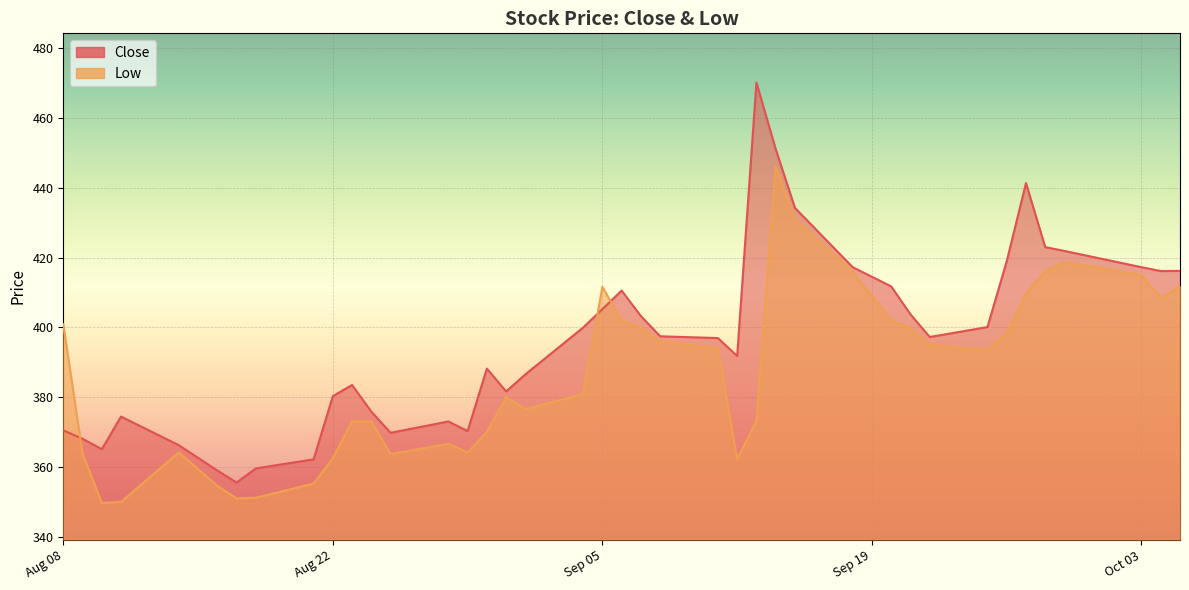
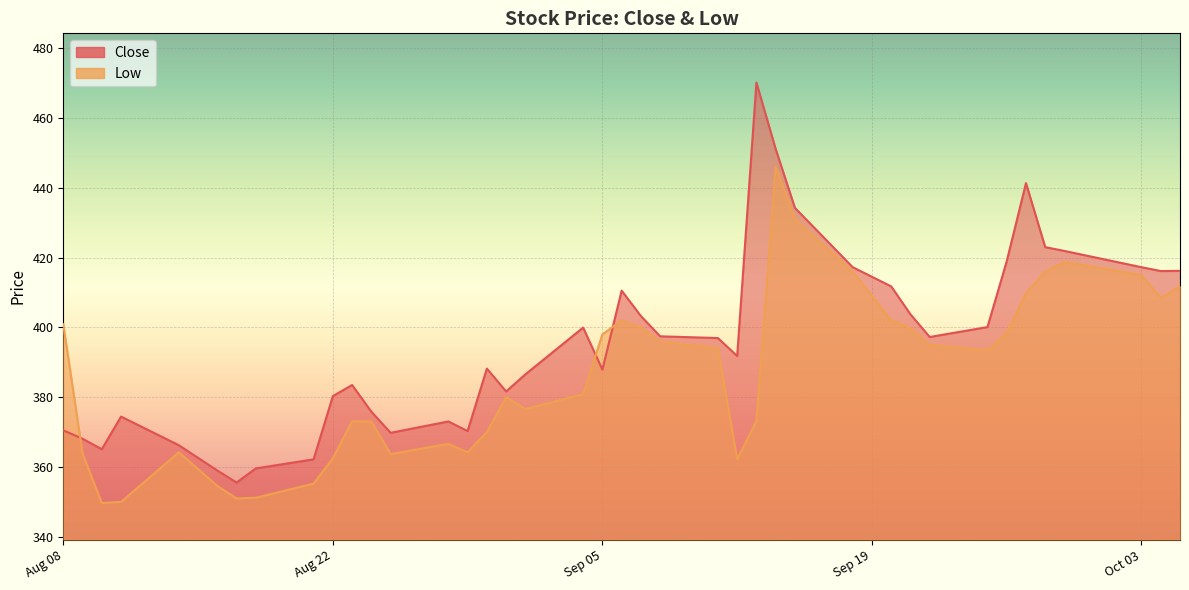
Close, Sep 05: 405 -> 388
Low, Sep 05: 412 -> 398
